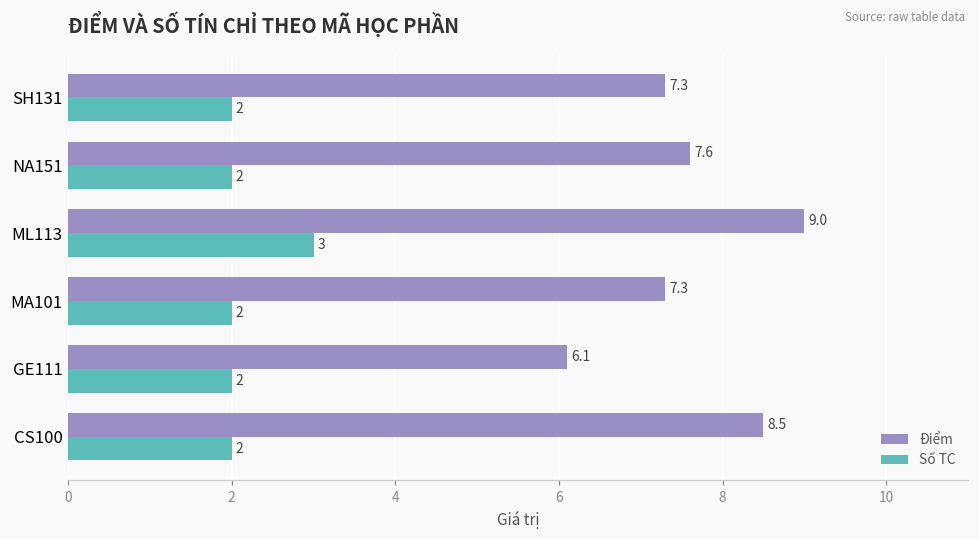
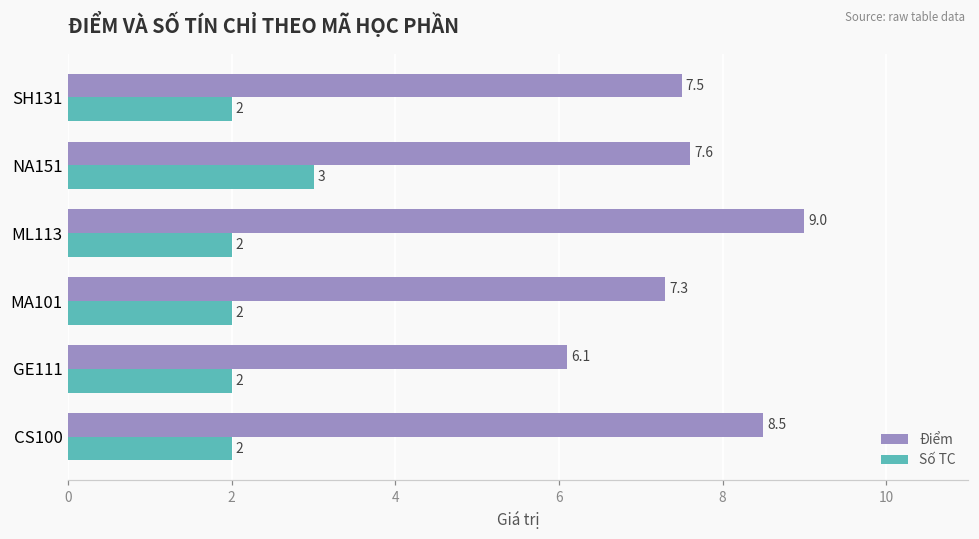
Điểm, SH131: 7.3 -> 7.5
Số TC, NA151: 2 -> 3
Số TC, ML113: 3 -> 2
